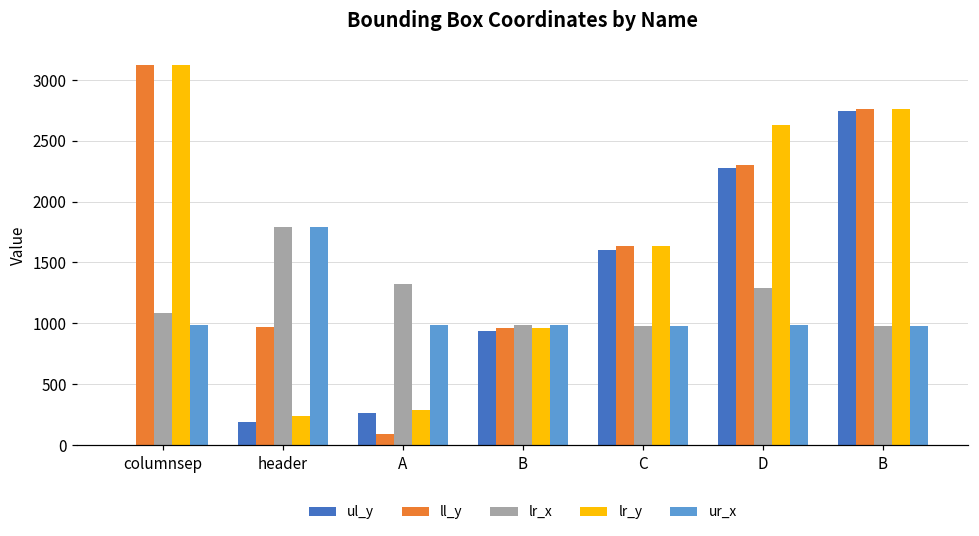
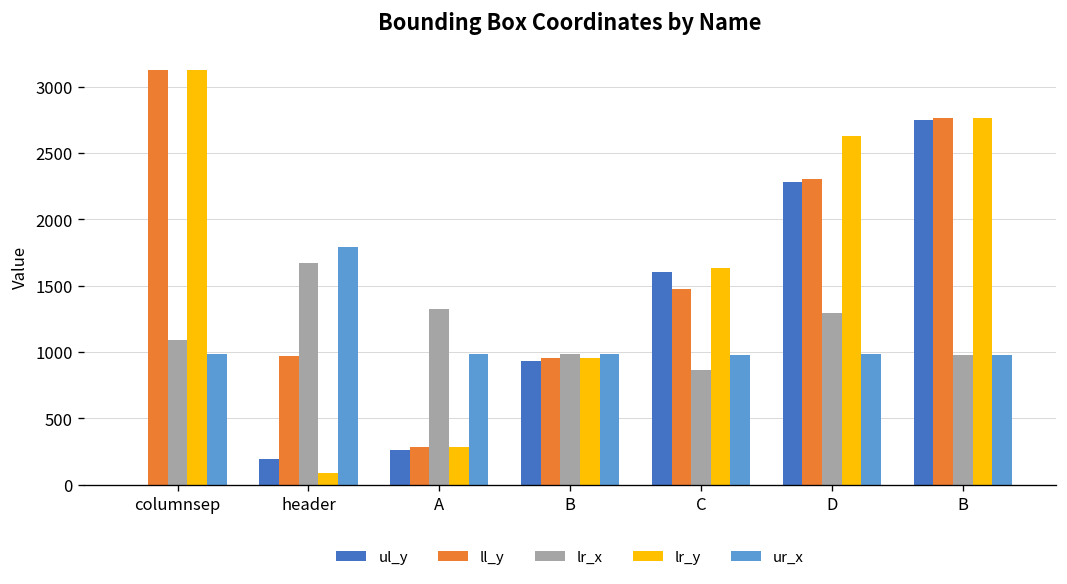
lr_x, header: 1790 -> 1670
lr_y, header: 240 -> 90
ll_y, A: 90 -> 290
ll_y, C: 1630 -> 1480
lr_x, C: 980 -> 860
